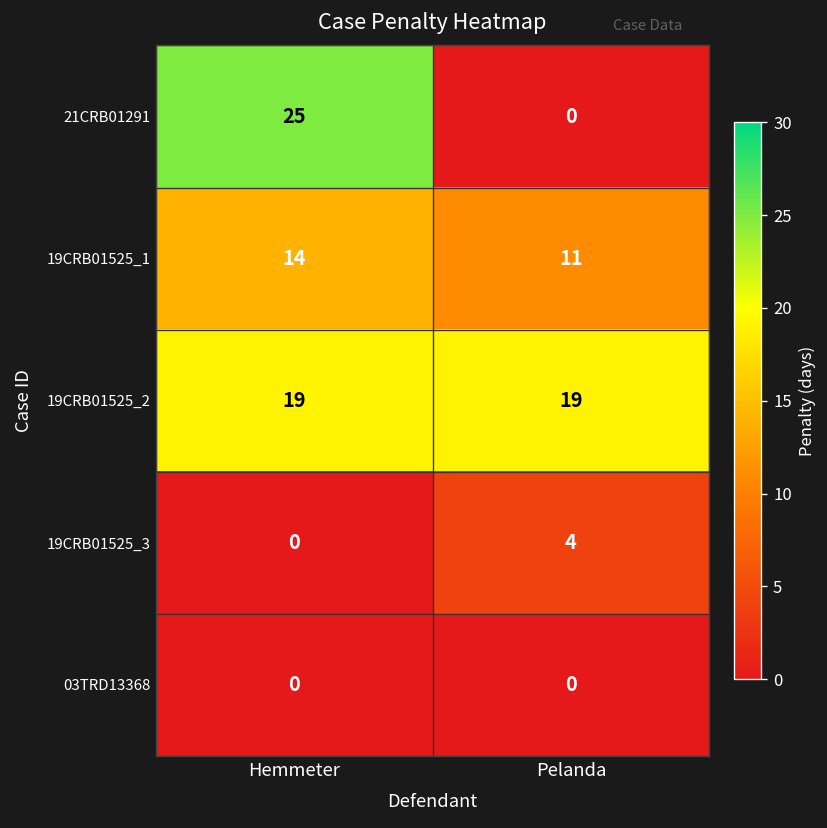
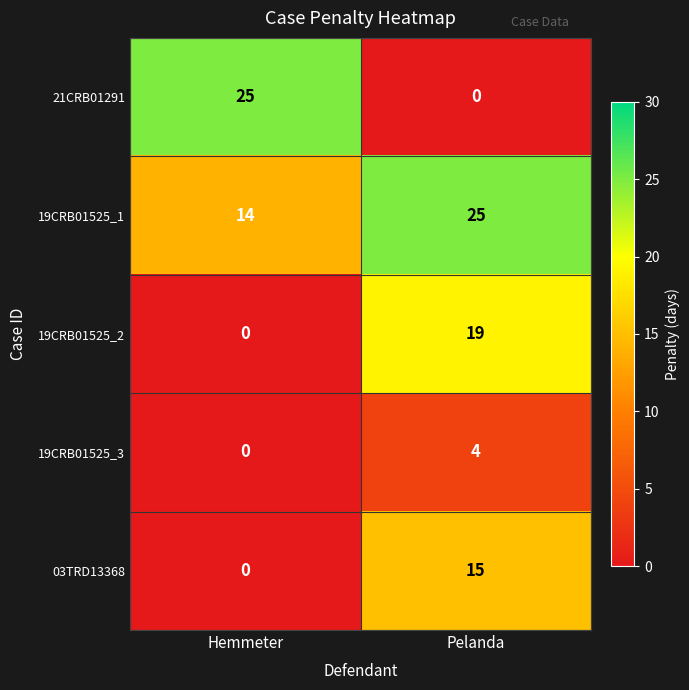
19CRB01525_1, Pelanda: 11 -> 25
19CRB01525_2, Hemmeter: 19 -> 0
03TRD13368, Pelanda: 0 -> 15
